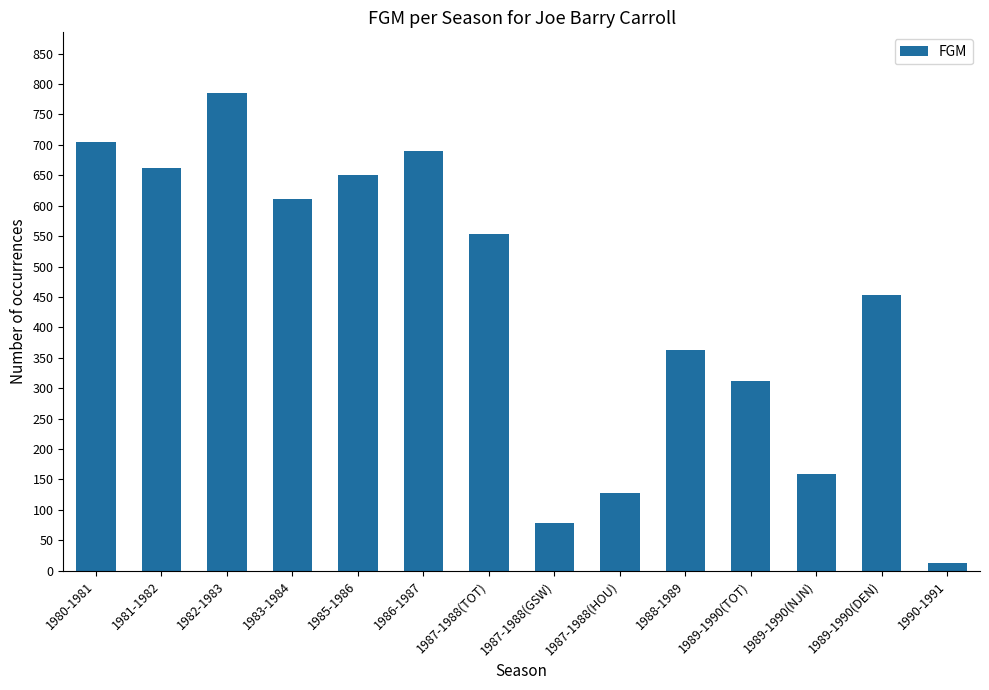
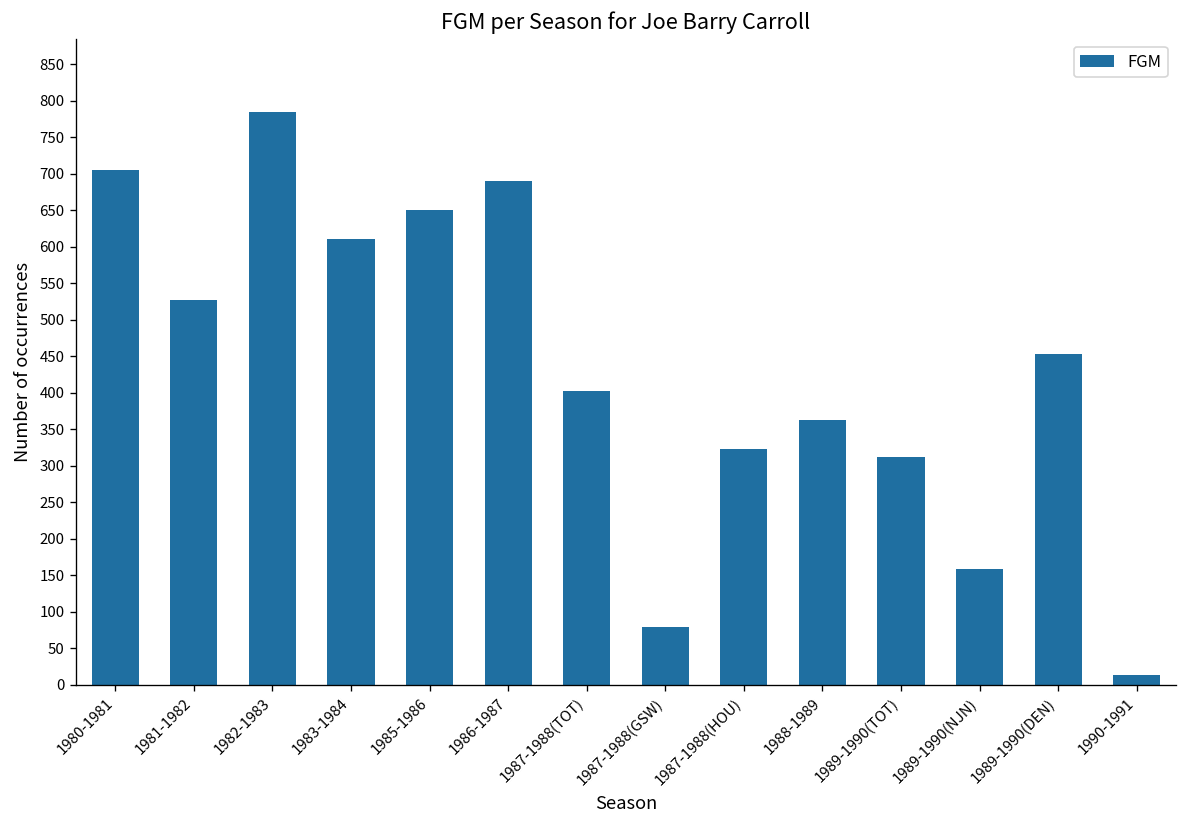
1981-1982: 660 -> 530
1987-1988(TOT): 550 -> 400
1987-1988(HOU): 130 -> 320
